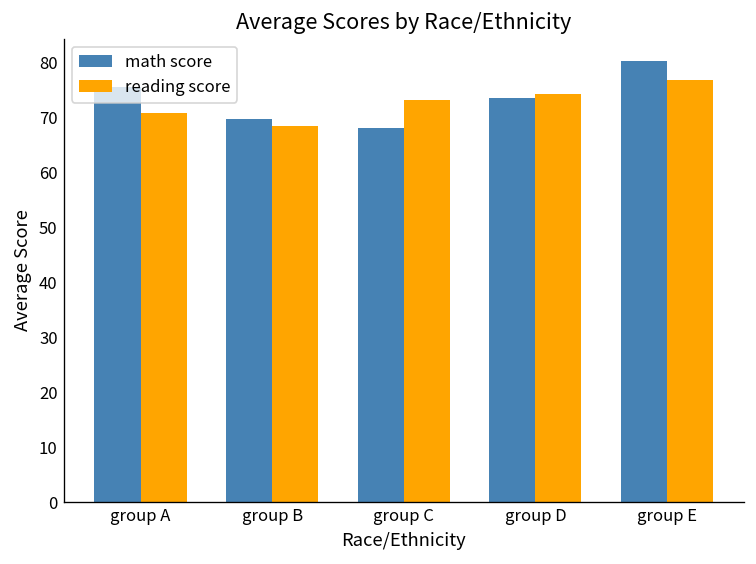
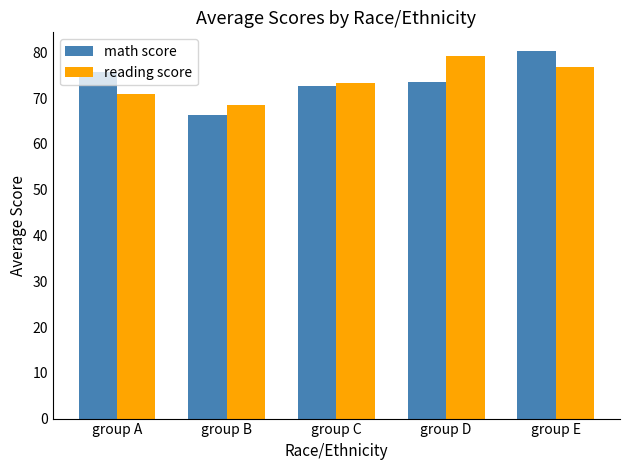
math score, group B: 70 -> 66
math score, group C: 68 -> 73
reading score, group D: 74 -> 79
